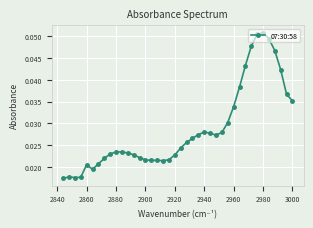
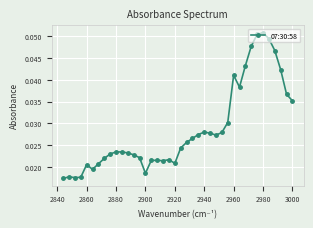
2900: 0.022 -> 0.019
2920: 0.023 -> 0.021
2960: 0.034 -> 0.041
